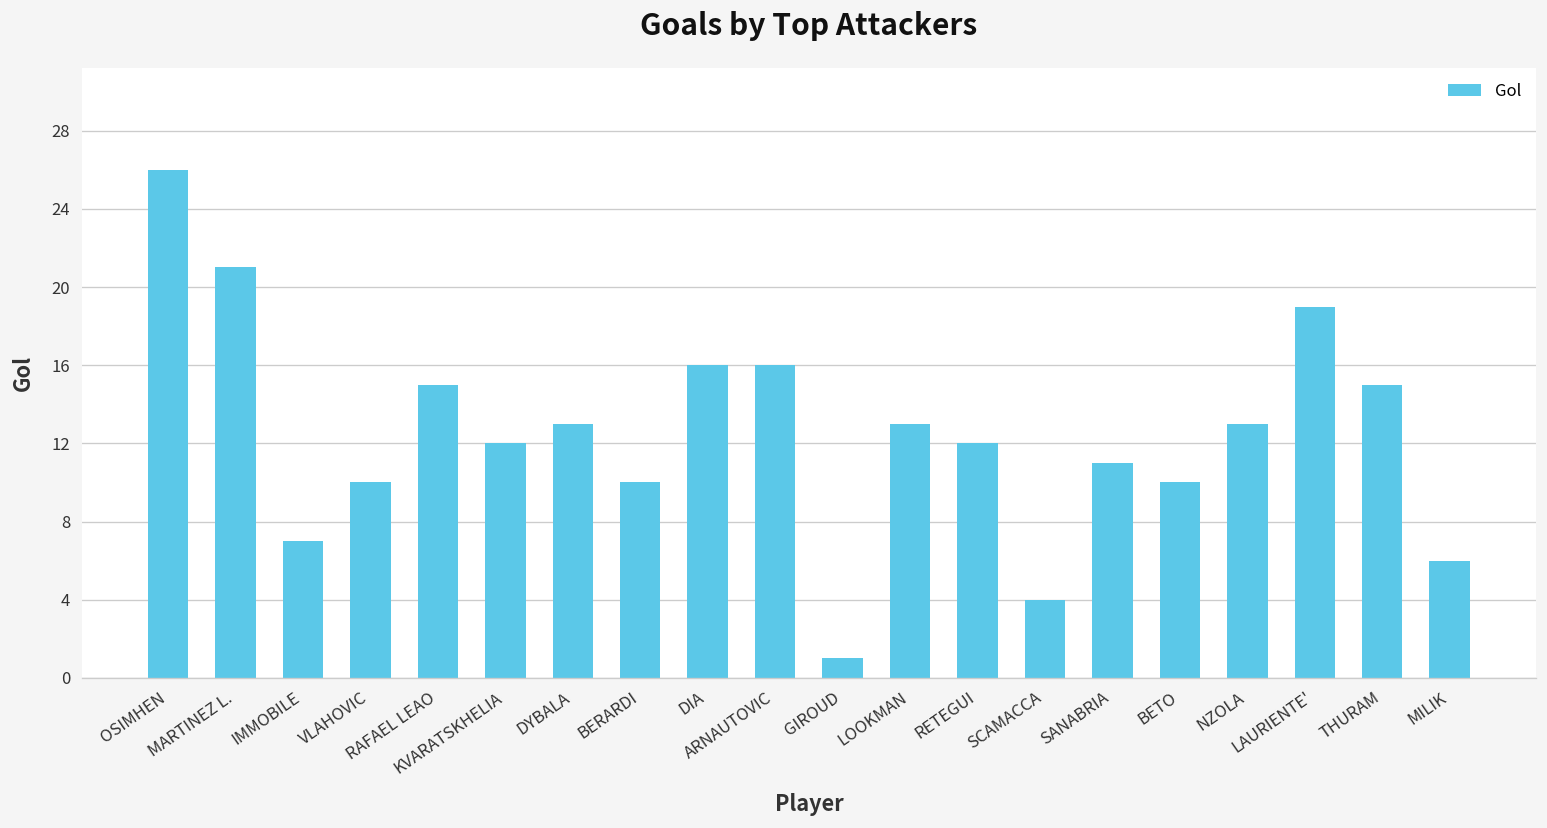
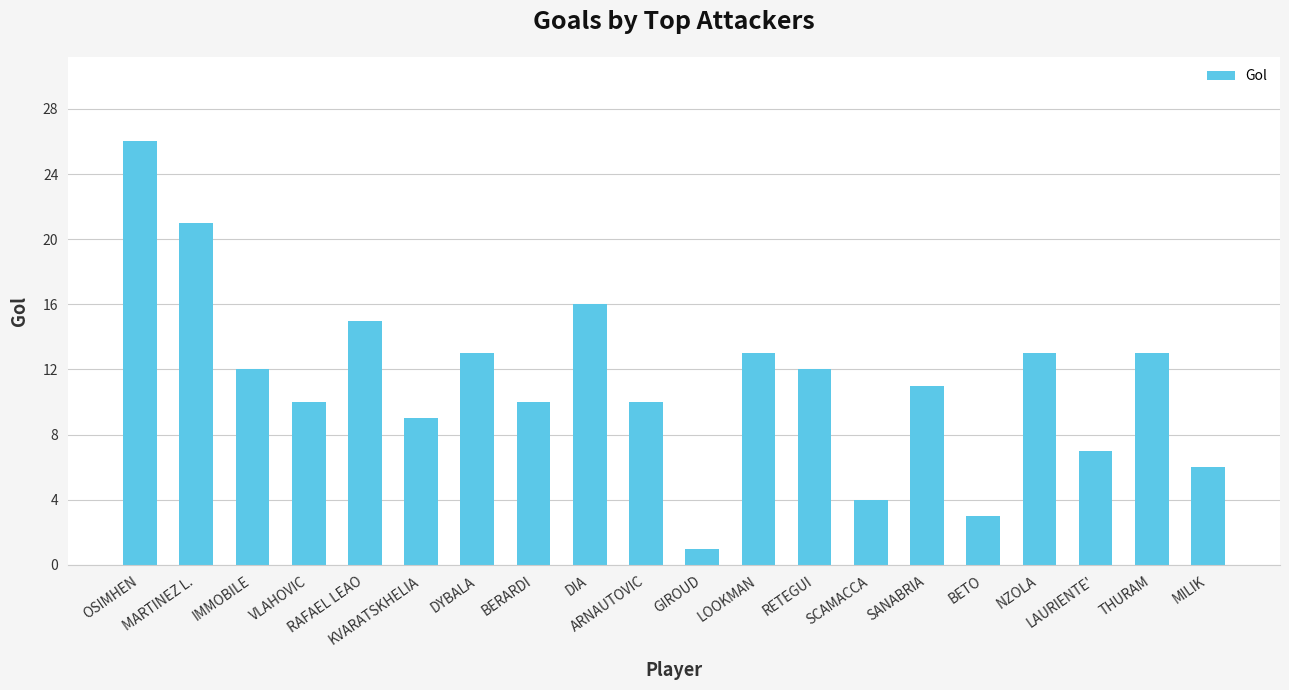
IMMOBILE: 7 -> 12
KVARATSKHELIA: 12 -> 9
ARNAUTOVIC: 16 -> 10
BETO: 10 -> 3
LAURIENTE': 19 -> 7
THURAM: 15 -> 13
